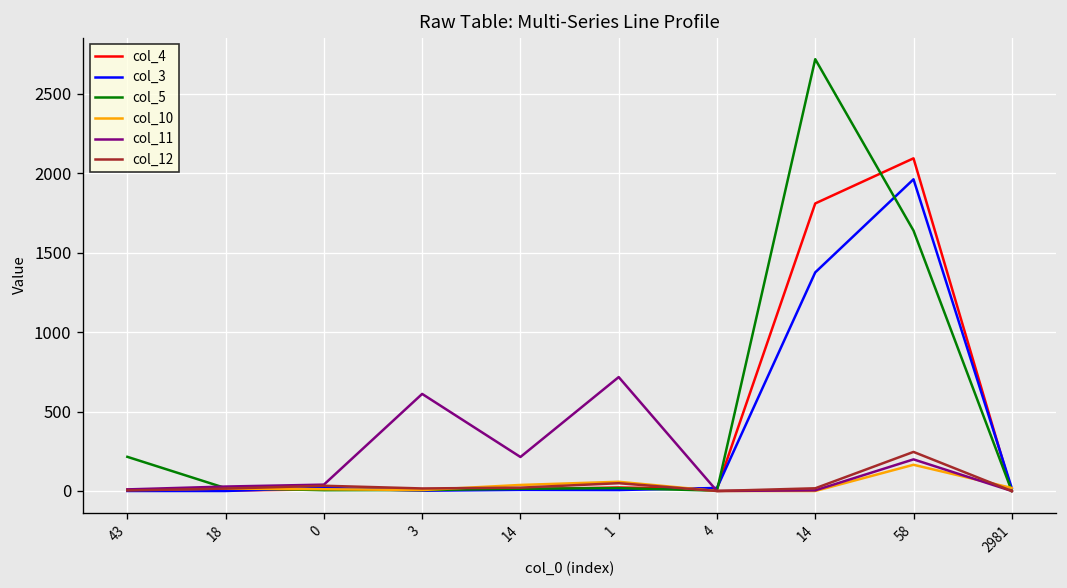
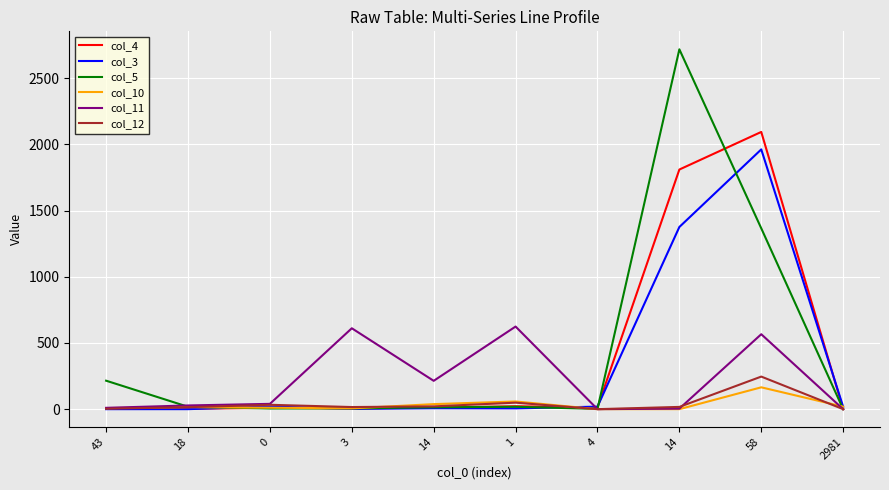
col_11, 1: 720 -> 620
col_5, 58: 1640 -> 1370
col_11, 58: 200 -> 570
